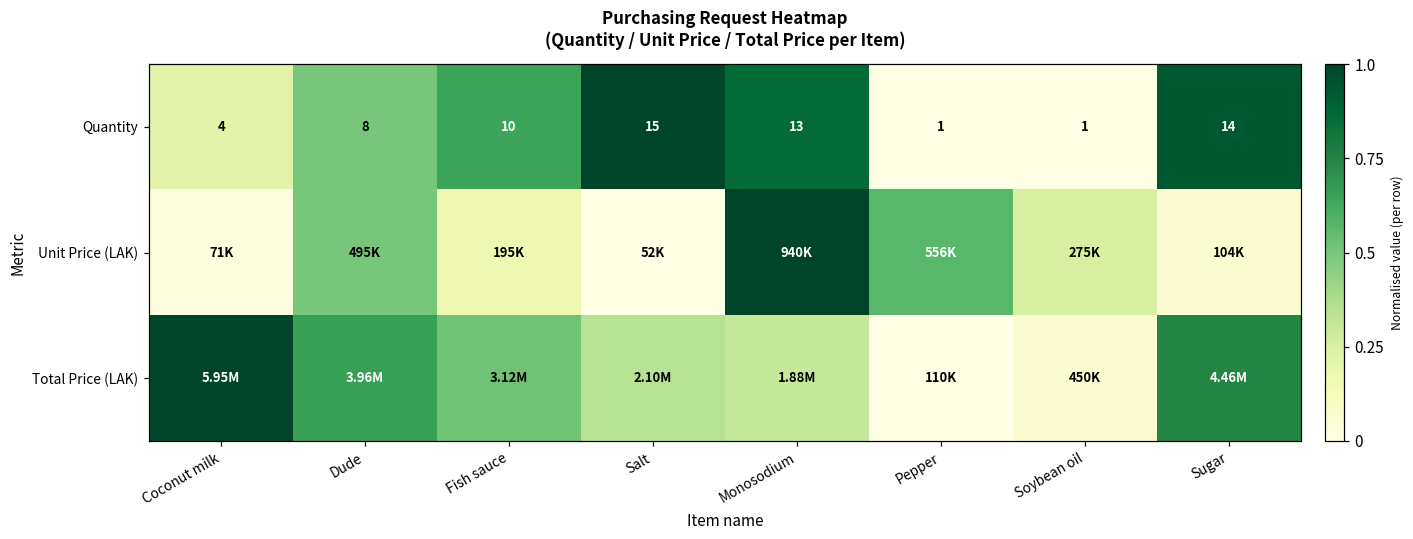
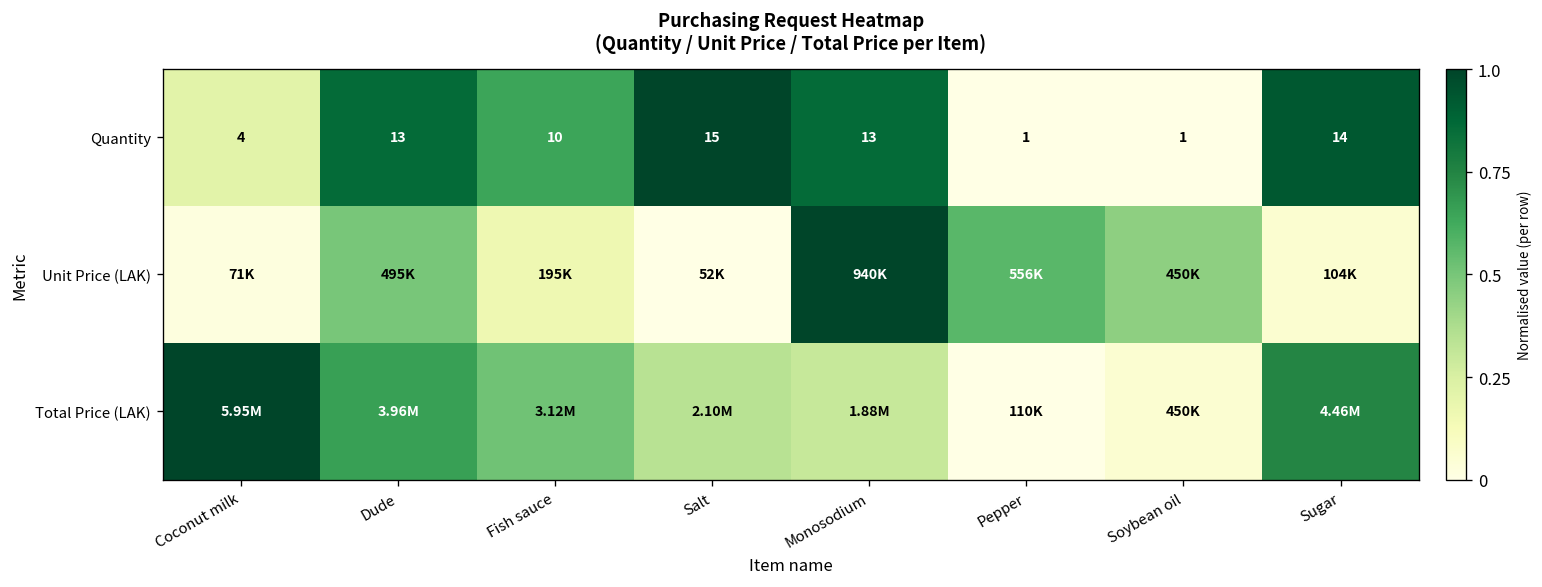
Quantity, Dude: 8 -> 13
Unit Price (LAK), Soybean oil: 275K -> 450K
